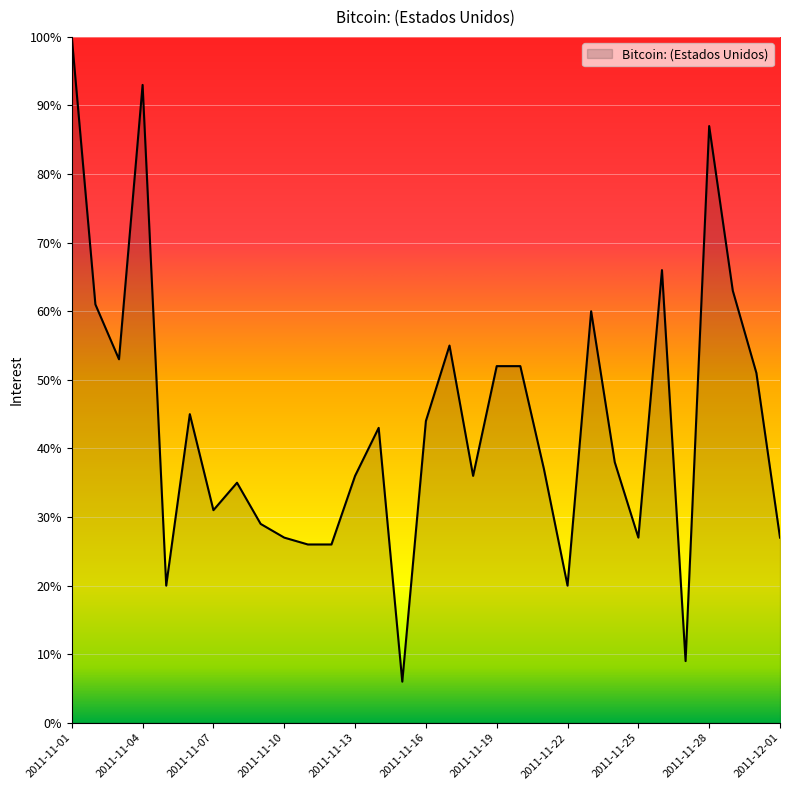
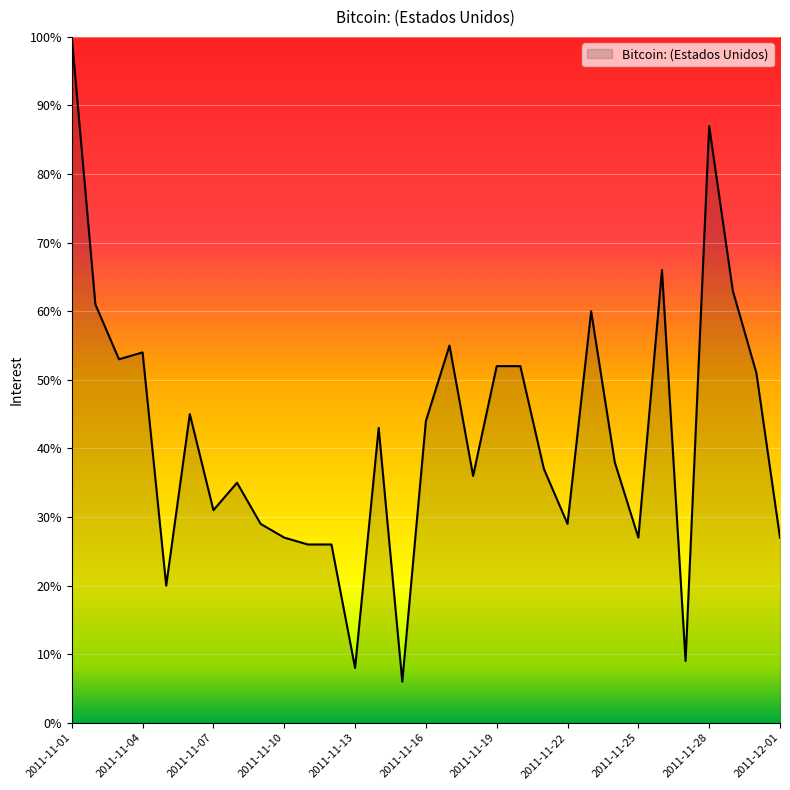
2011-11-04: 93% -> 54%
2011-11-13: 36% -> 8%
2011-11-22: 20% -> 29%
